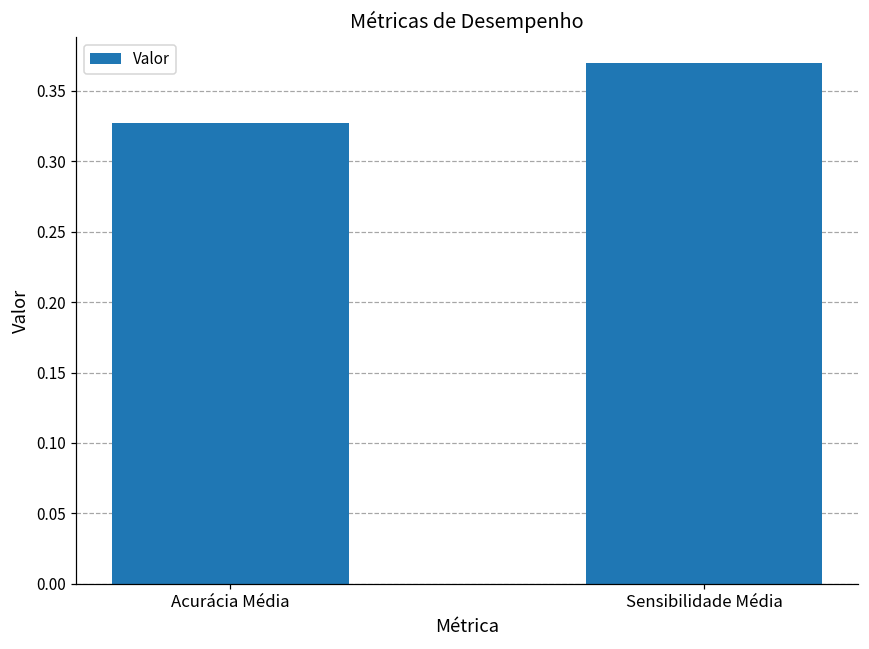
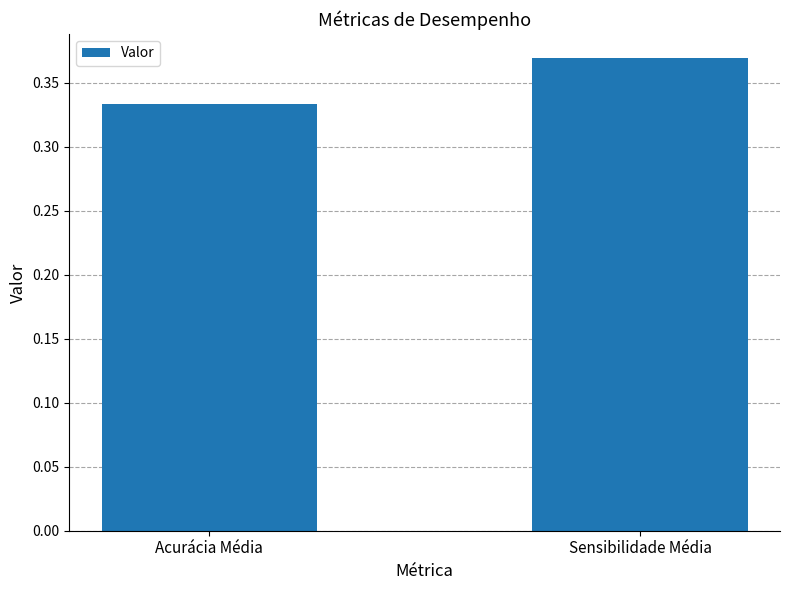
Acurácia Média: 0.327 -> 0.333
